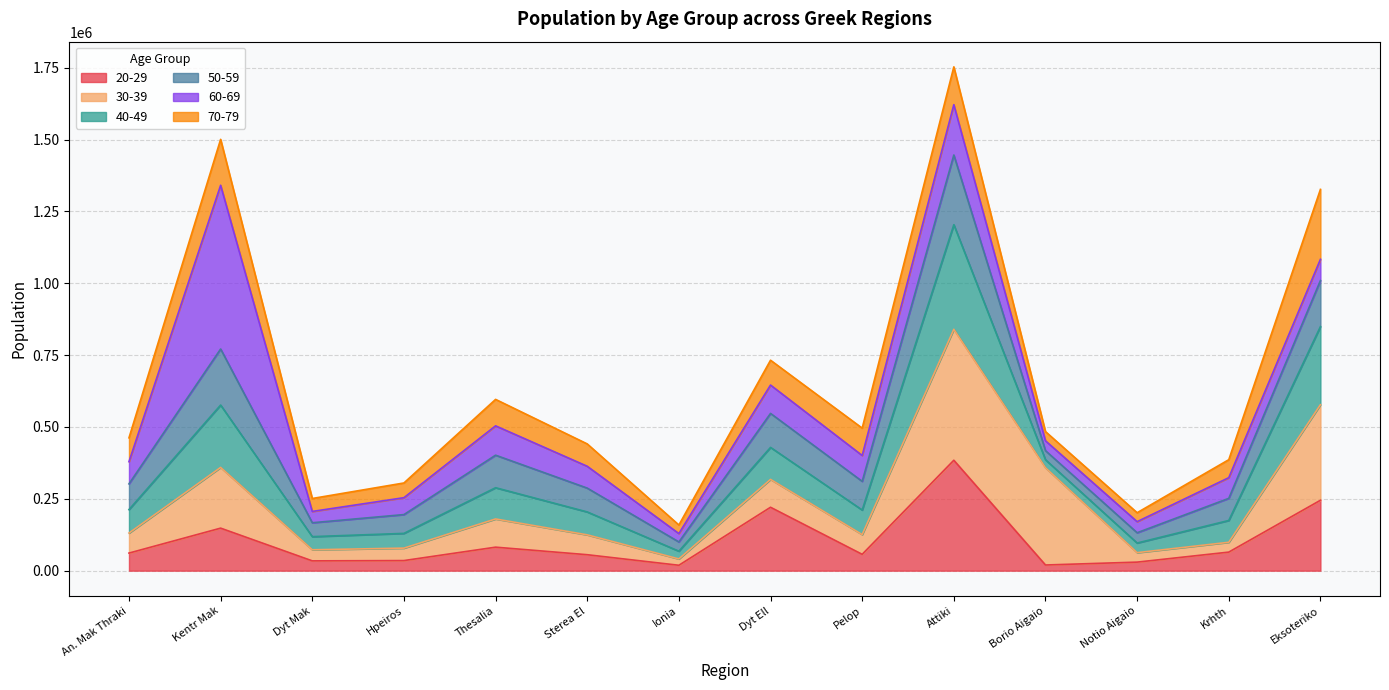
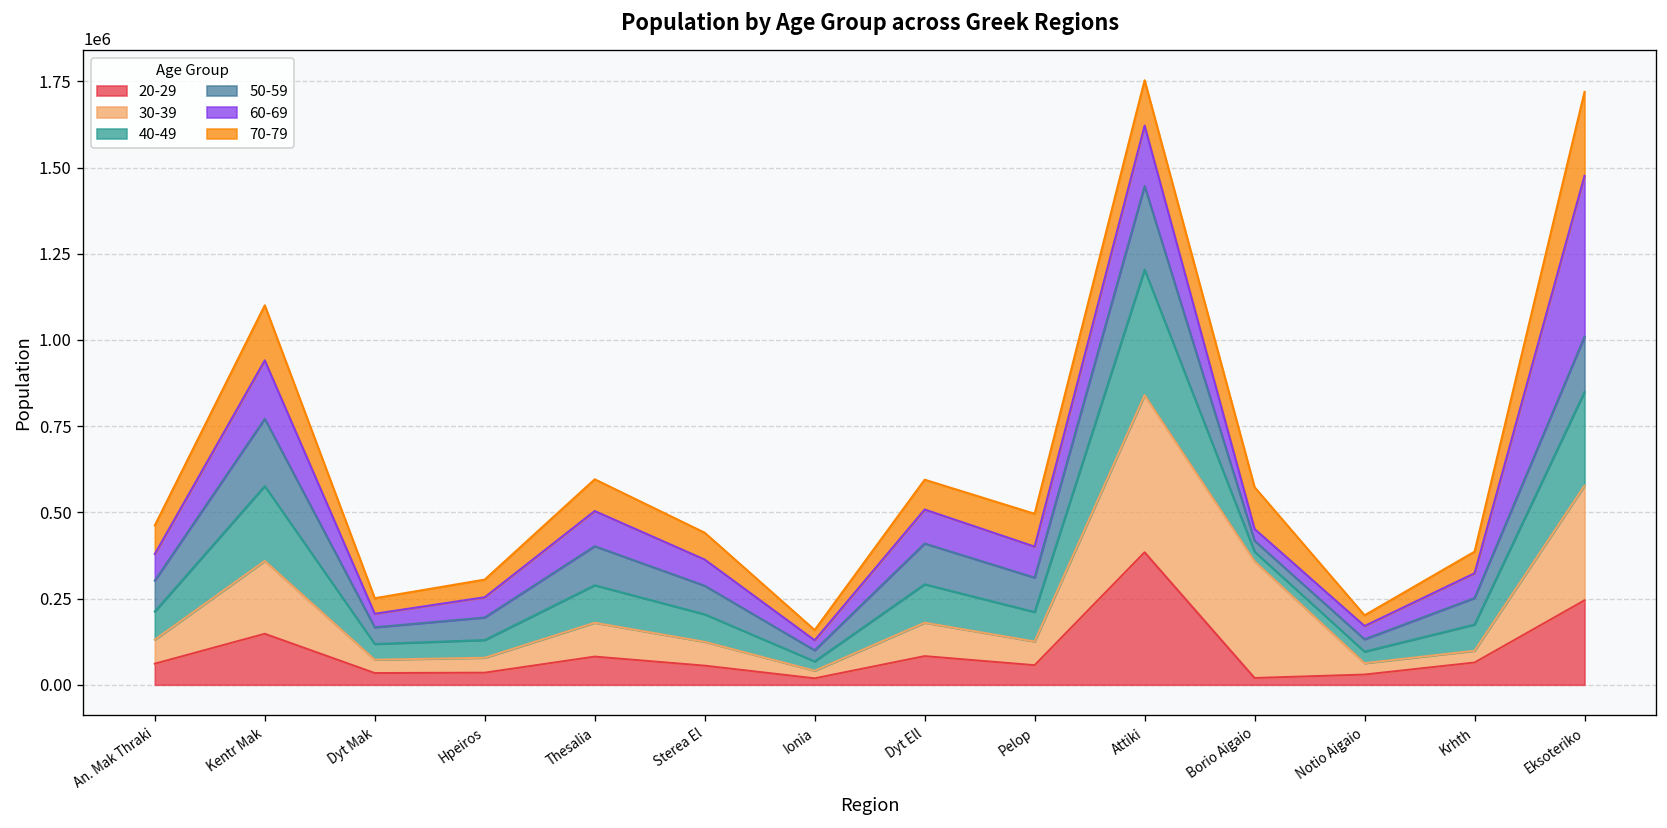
60-69, Kentr Mak: 570000 -> 170000
20-29, Dyt Ell: 220000 -> 80000
70-79, Borio Aigaio: 30000 -> 120000
60-69, Eksoteriko: 70000 -> 470000
